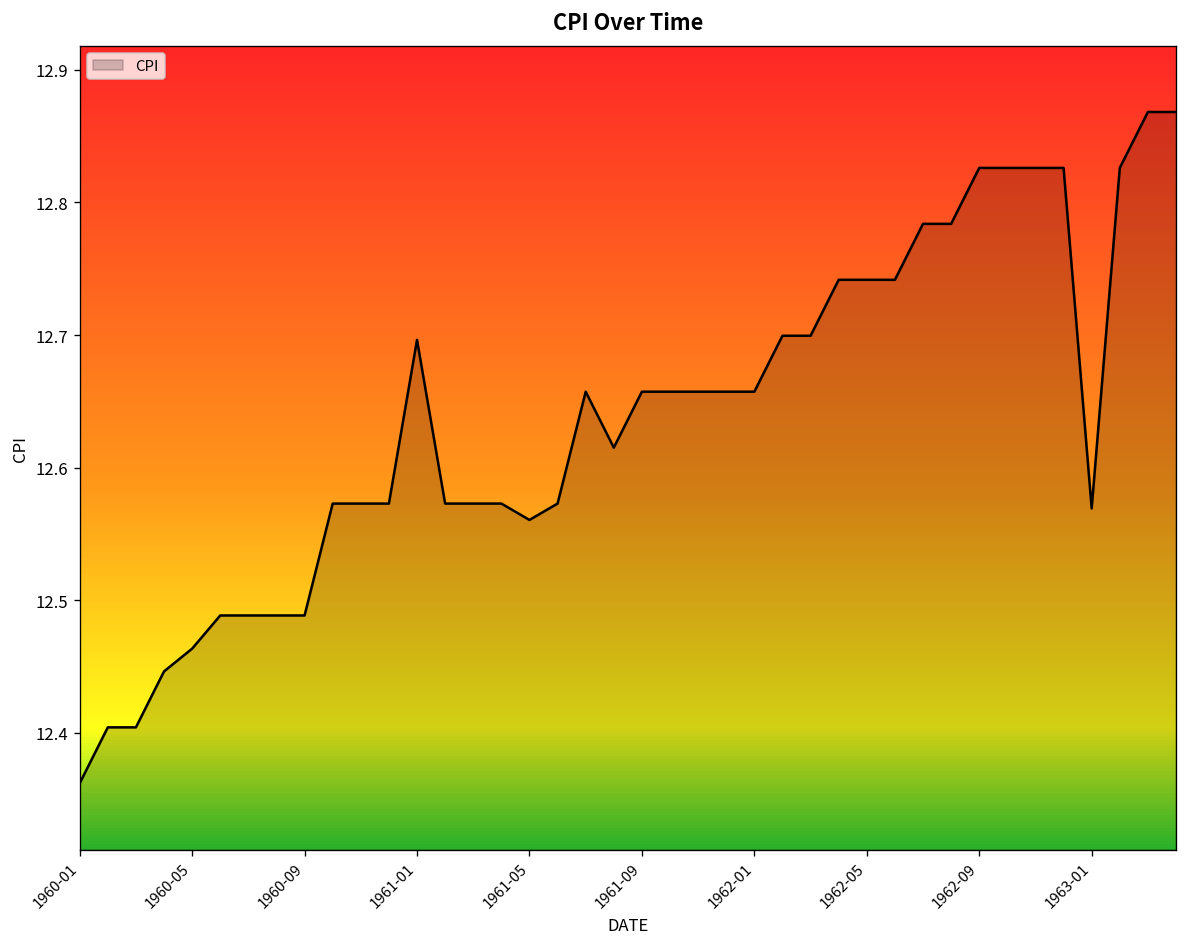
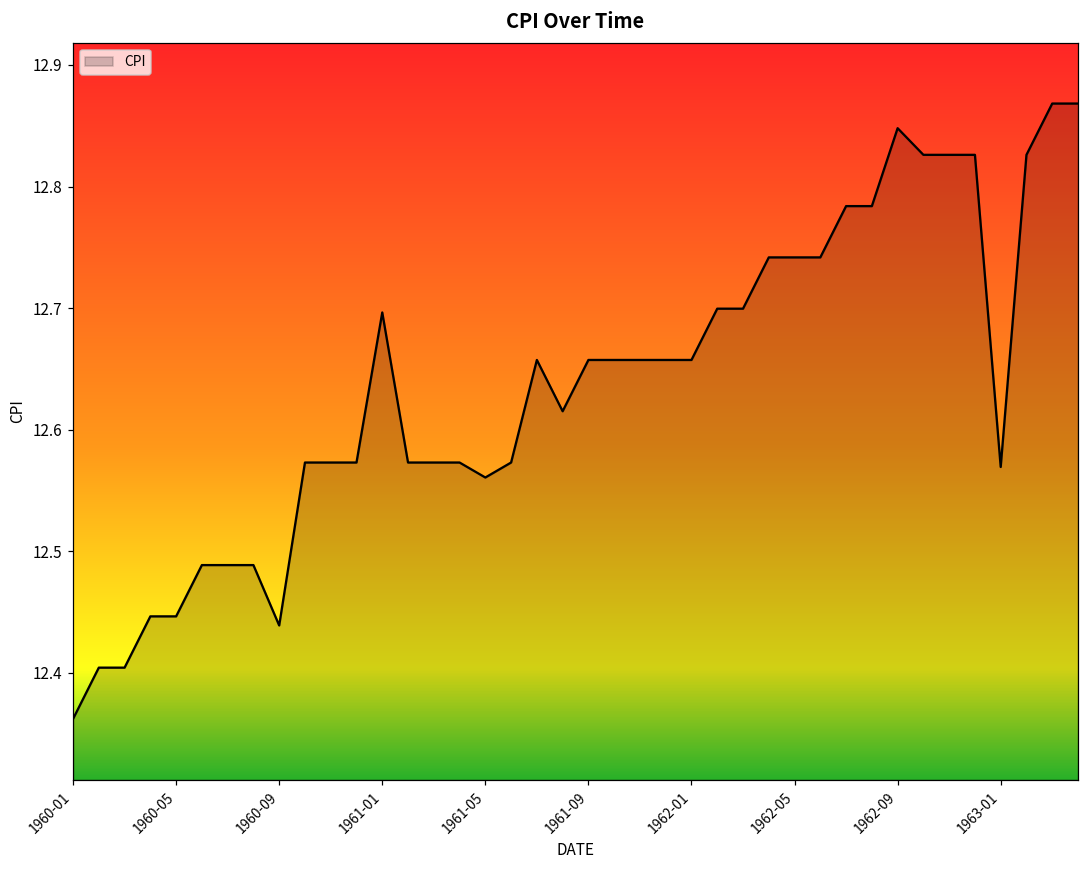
1960-05: 12.464 -> 12.446
1960-09: 12.489 -> 12.439
1962-09: 12.826 -> 12.848
